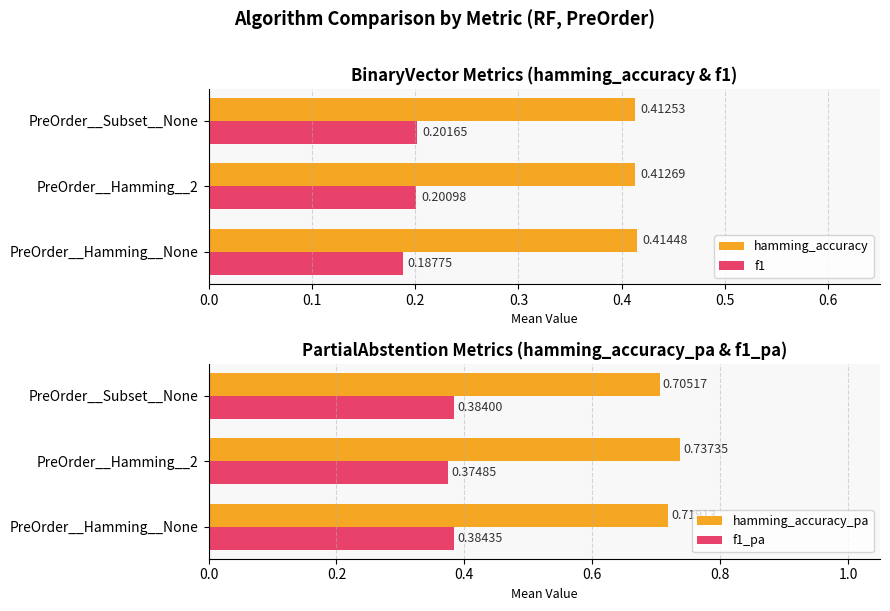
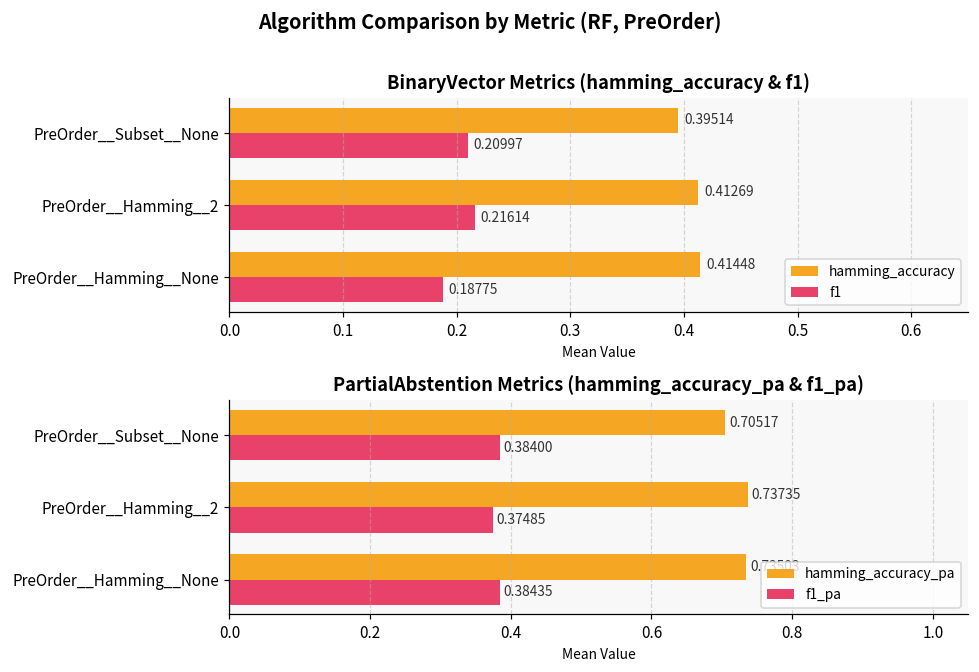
BinaryVector Metrics (hamming_accuracy & f1), hamming_accuracy, PreOrder__Subset__None: 0.41253 -> 0.39514
BinaryVector Metrics (hamming_accuracy & f1), f1, PreOrder__Subset__None: 0.20165 -> 0.20997
BinaryVector Metrics (hamming_accuracy & f1), f1, PreOrder__Hamming__2: 0.20098 -> 0.21614
PartialAbstention Metrics (hamming_accuracy_pa & f1_pa), hamming_accuracy_pa, PreOrder__Hamming__None: 0.72 -> 0.74
